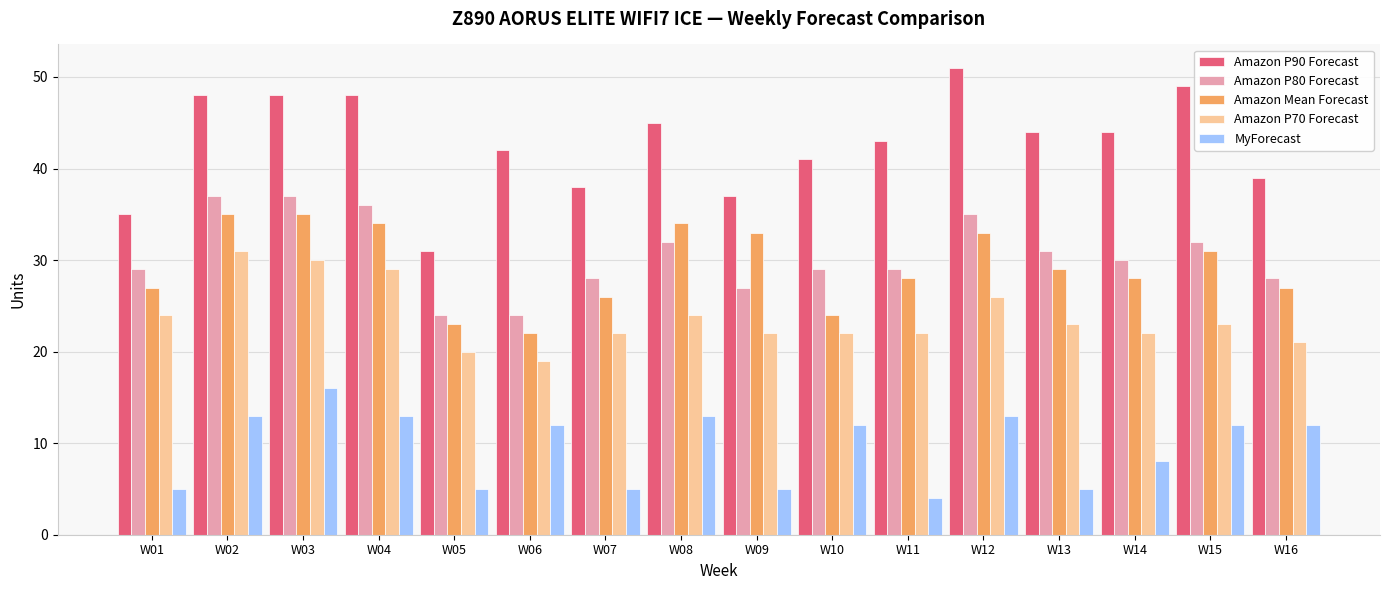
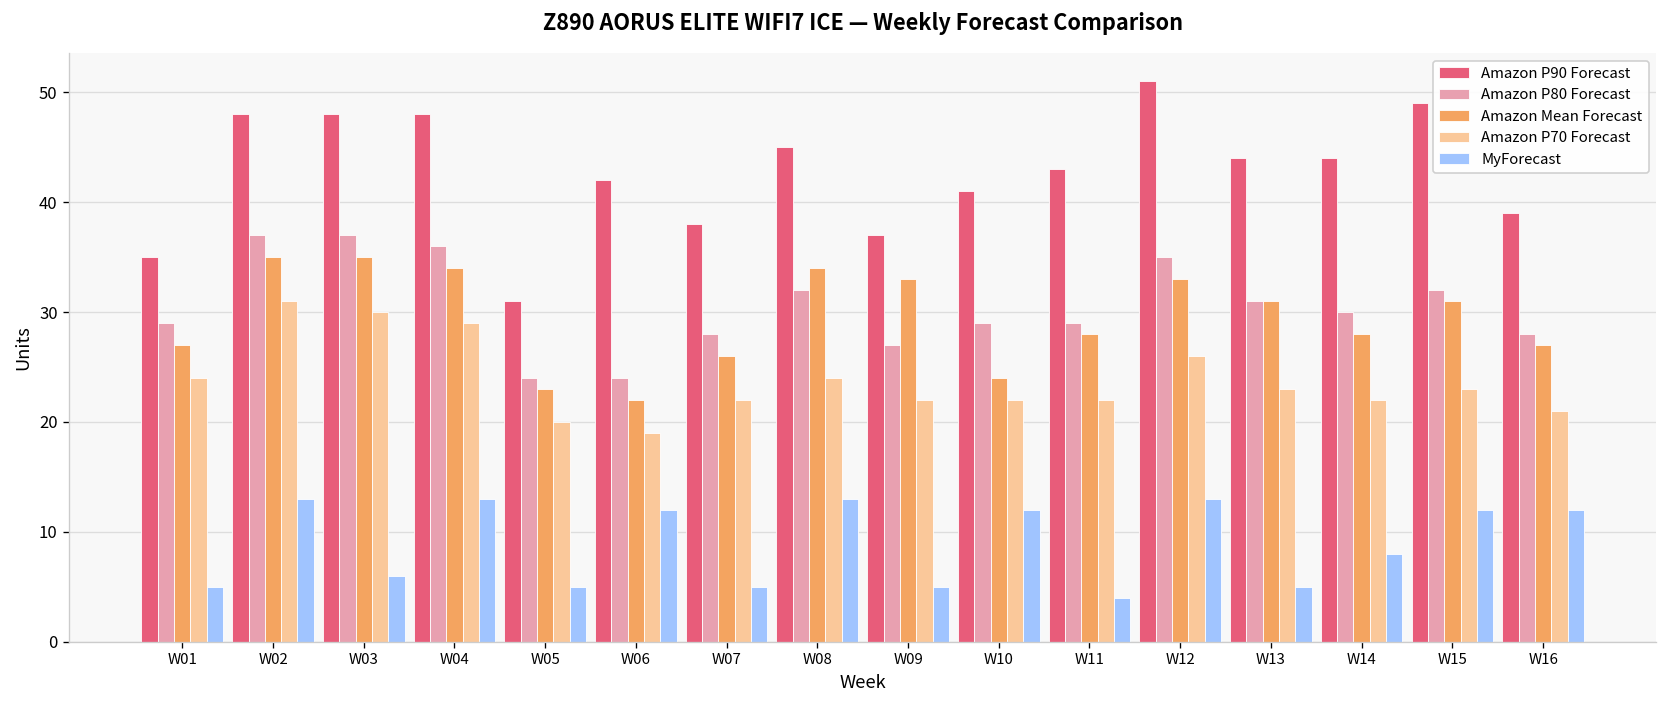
MyForecast, W03: 16 -> 6
Amazon Mean Forecast, W13: 29 -> 31
